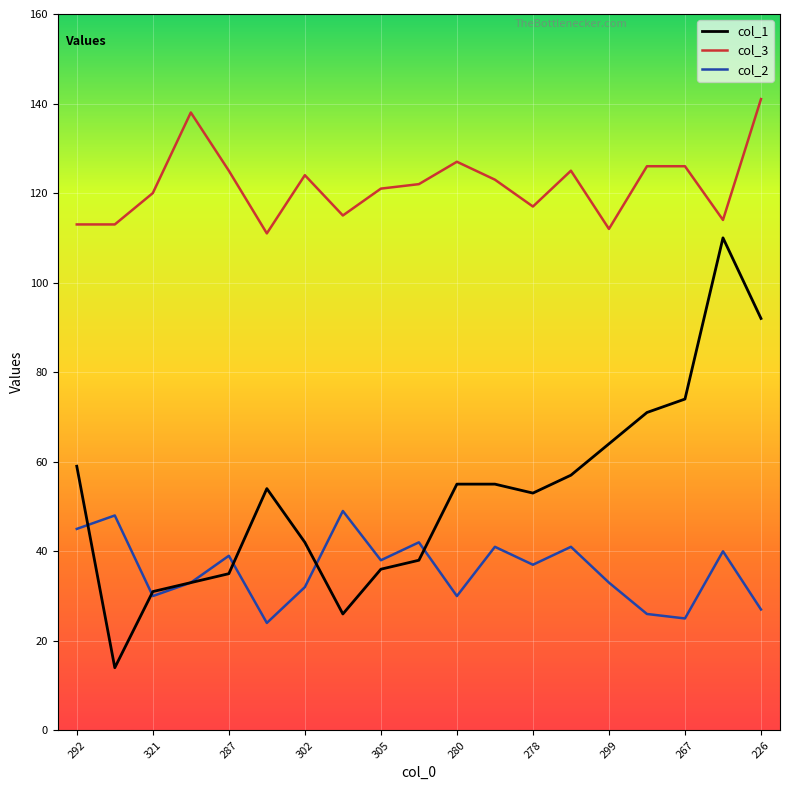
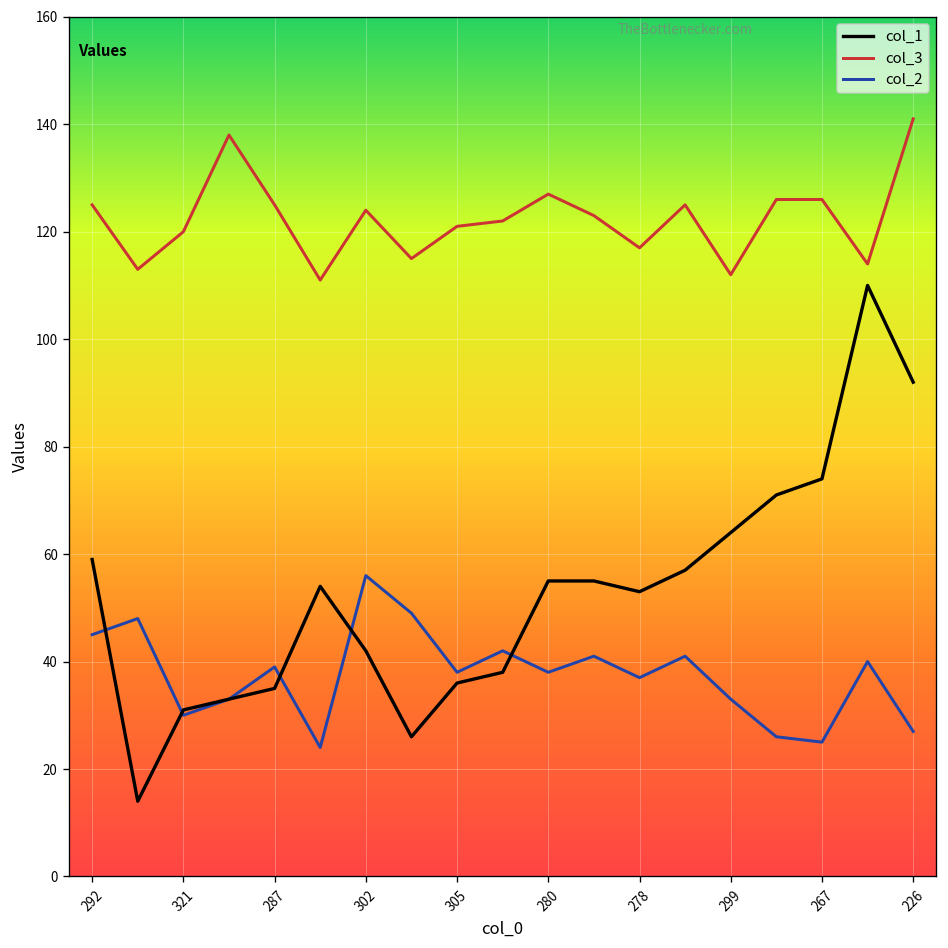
col_3, 292: 113 -> 125
col_2, 302: 32 -> 56
col_2, 280: 30 -> 38
